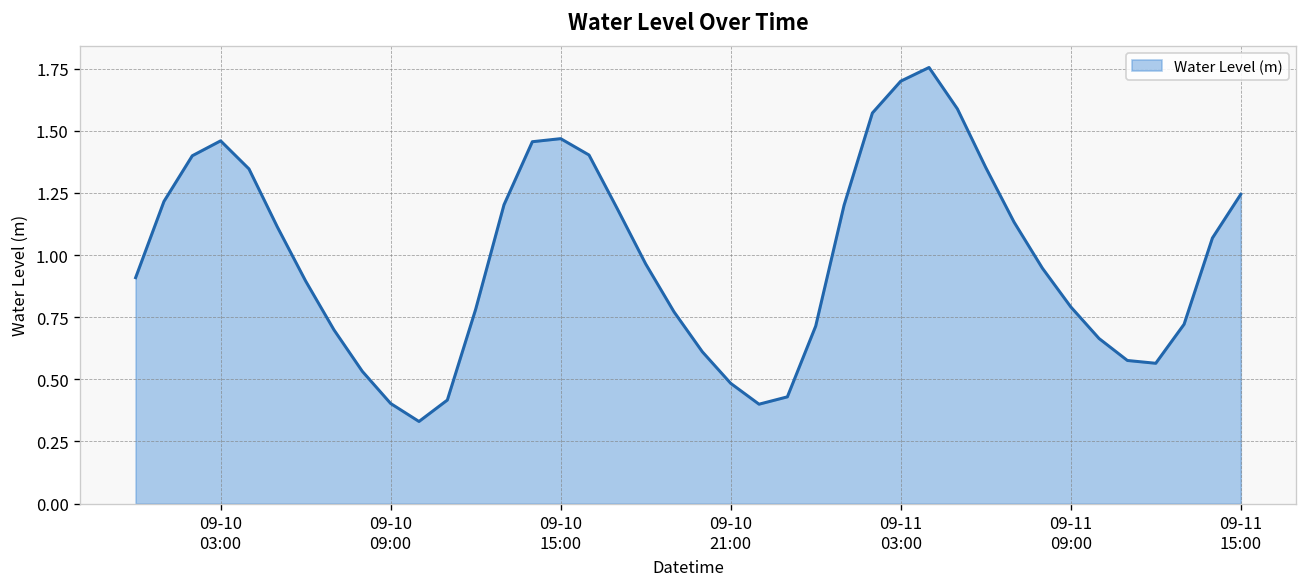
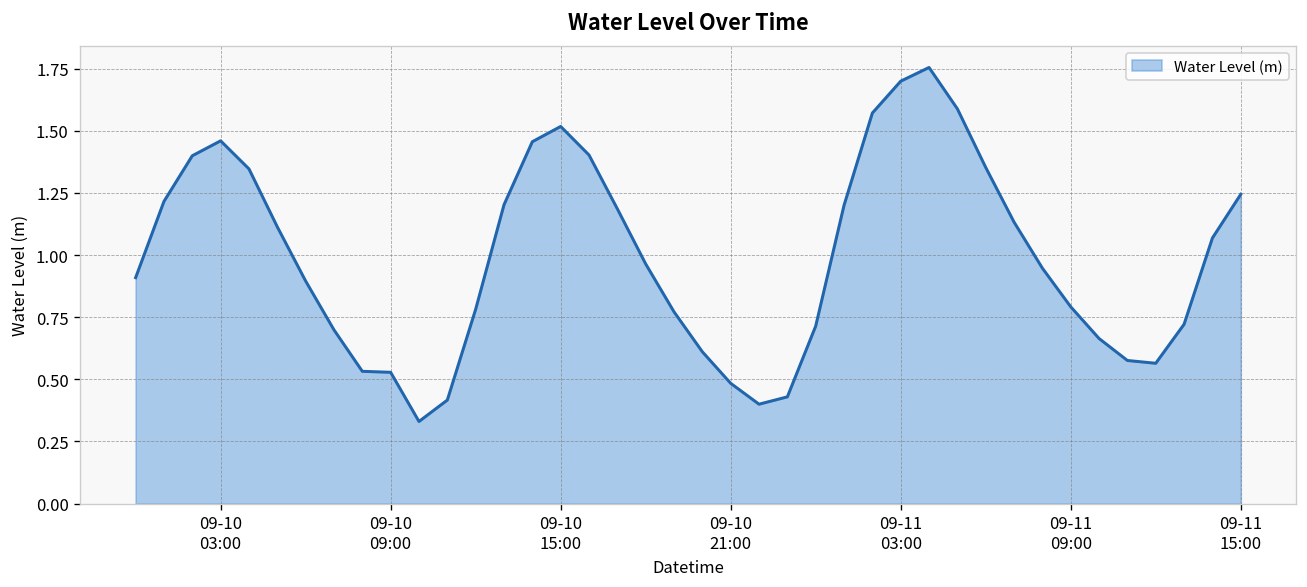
09-10 09:00: 0.40 -> 0.53
09-10 15:00: 1.47 -> 1.52
